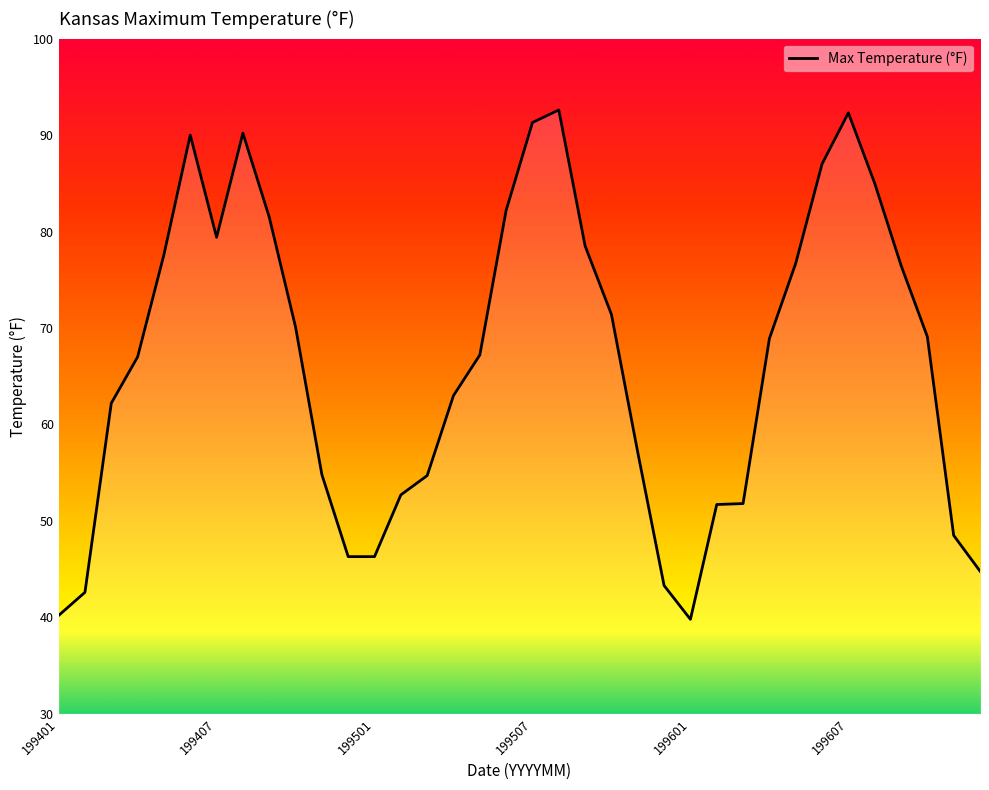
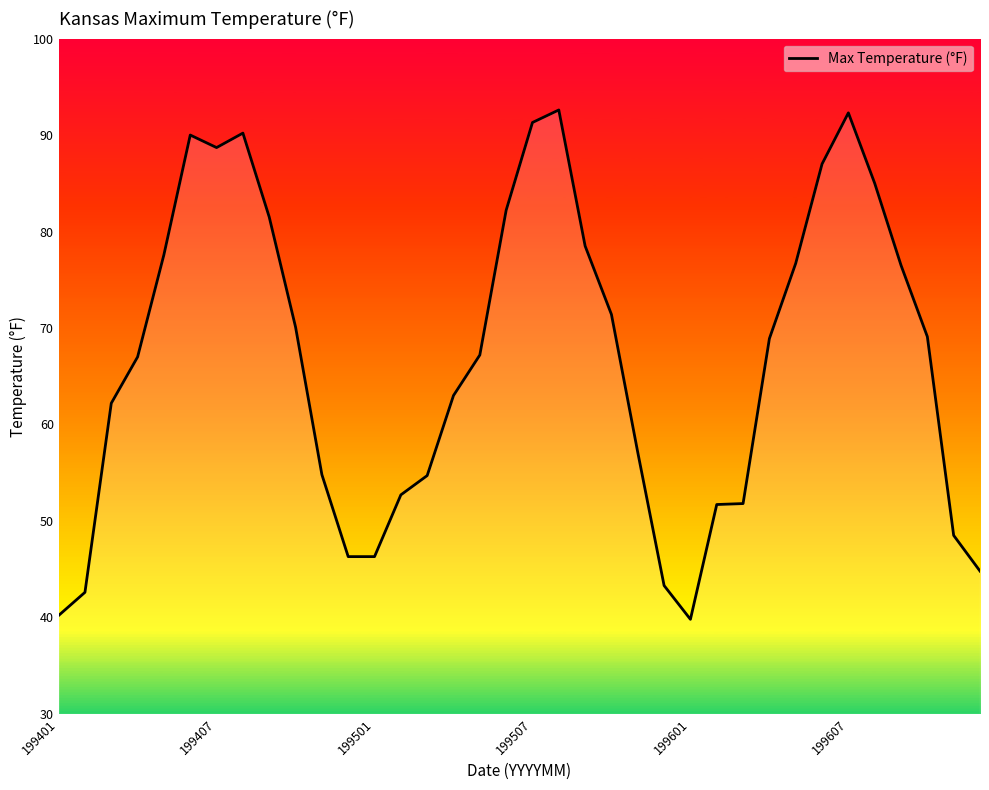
199407: 79 -> 89
